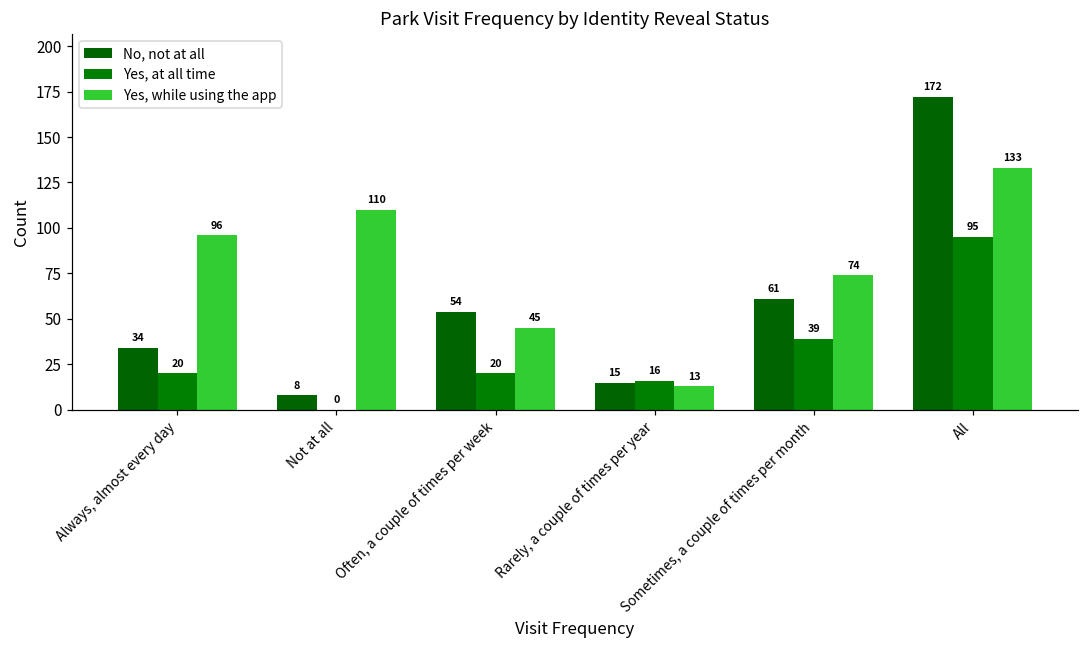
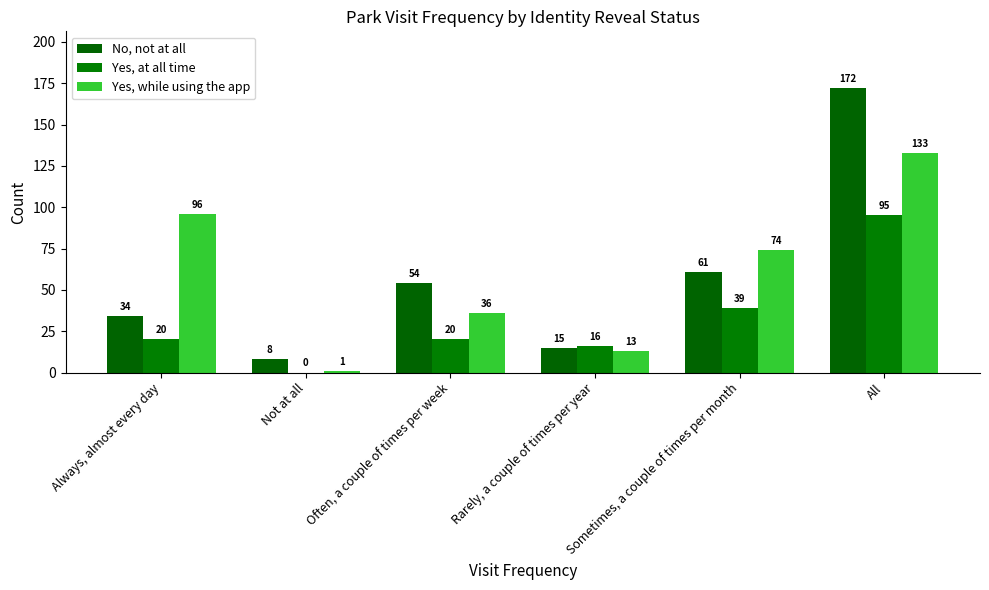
Yes, while using the app, Not at all: 110 -> 1
Yes, while using the app, Often, a couple of times per week: 45 -> 36
